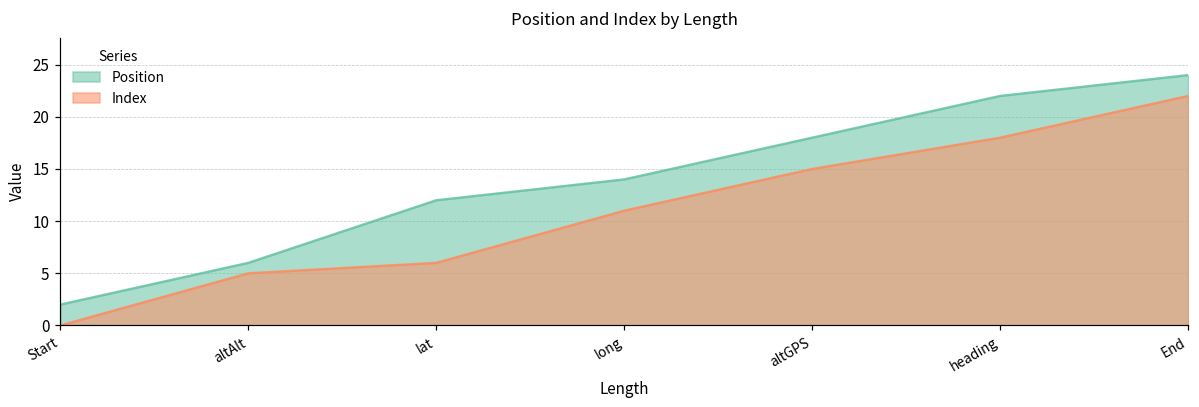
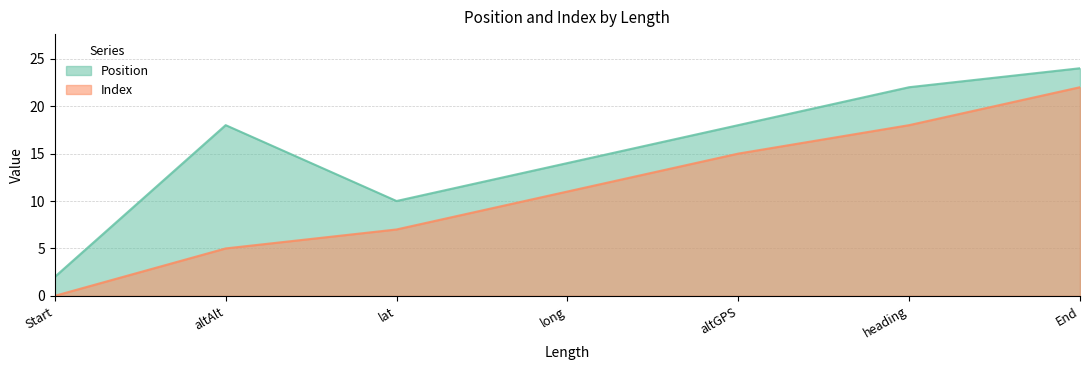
Position, altAlt: 6 -> 18
Position, lat: 12 -> 10
Index, lat: 6 -> 7
